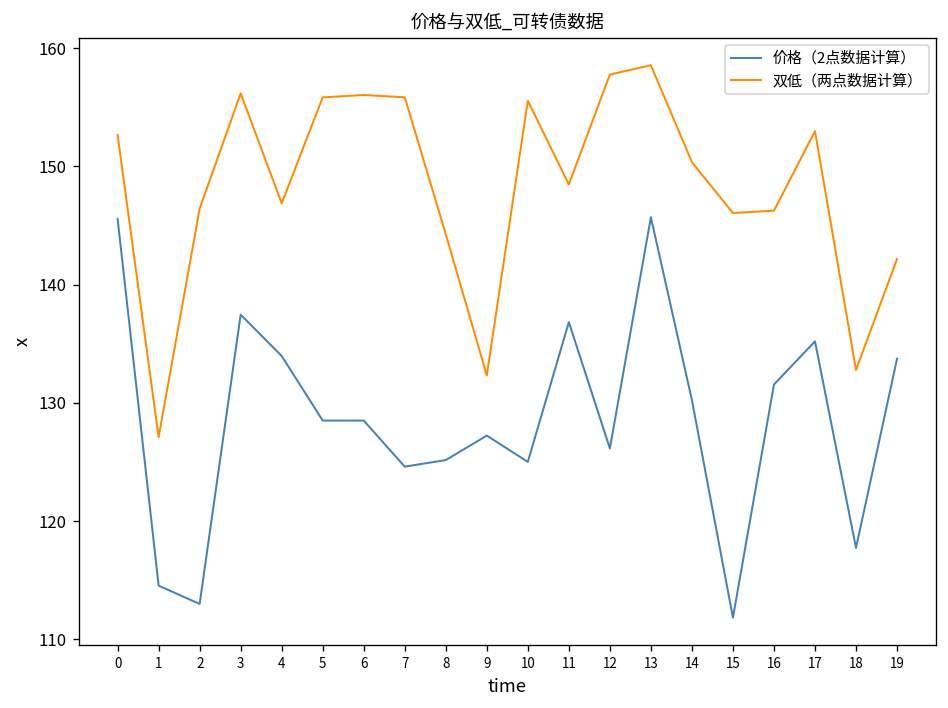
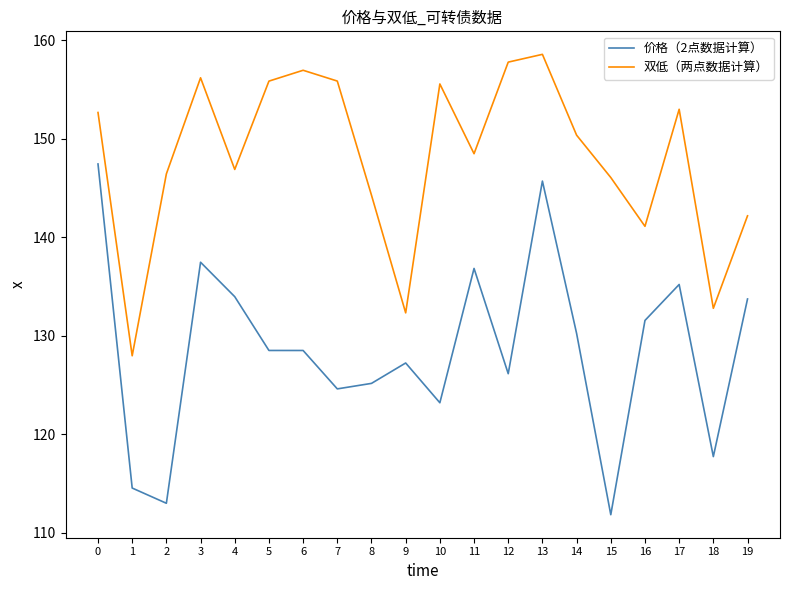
价格（2点数据计算）, 0: 146 -> 147
双低（两点数据计算）, 1: 127 -> 128
双低（两点数据计算）, 6: 156 -> 157
价格（2点数据计算）, 10: 125 -> 123
双低（两点数据计算）, 16: 146 -> 141
